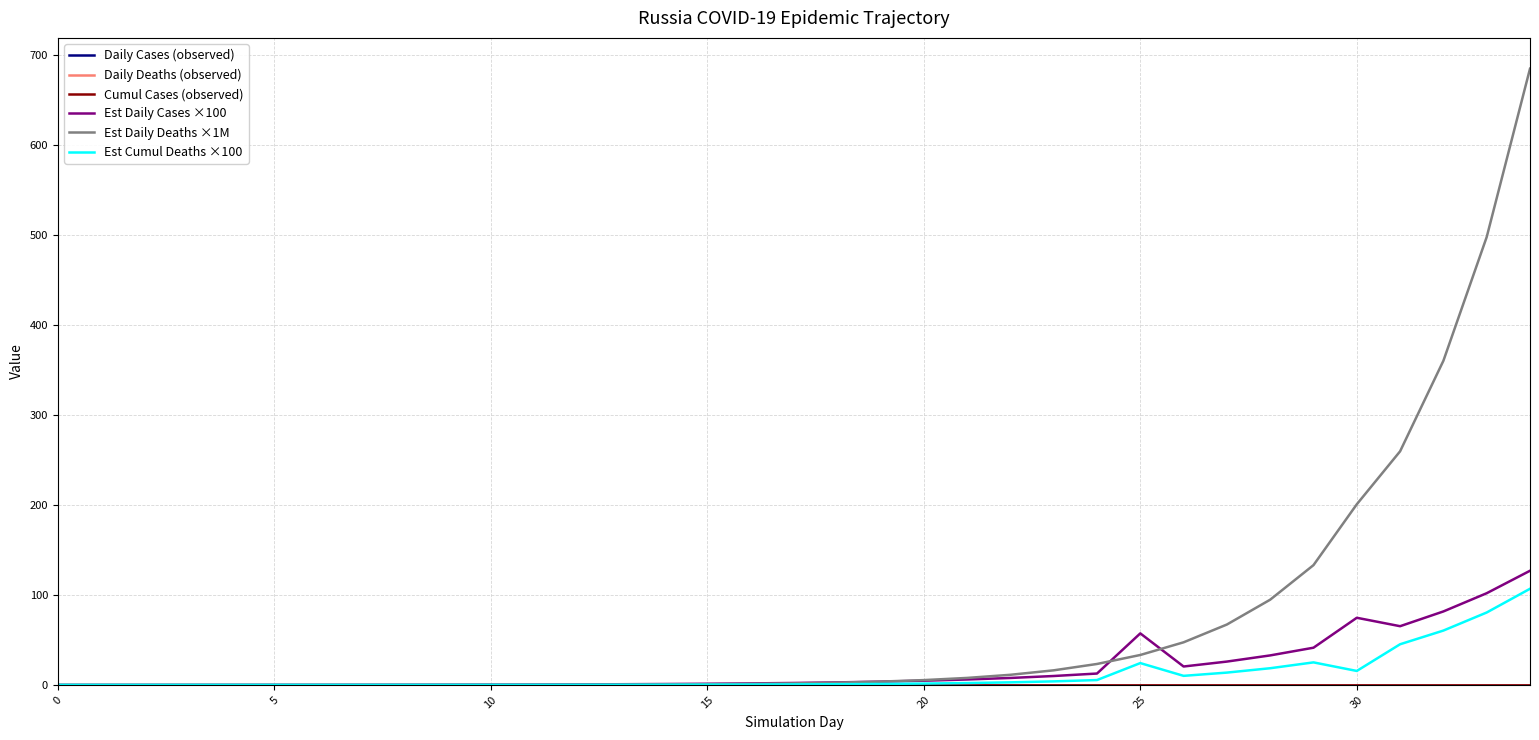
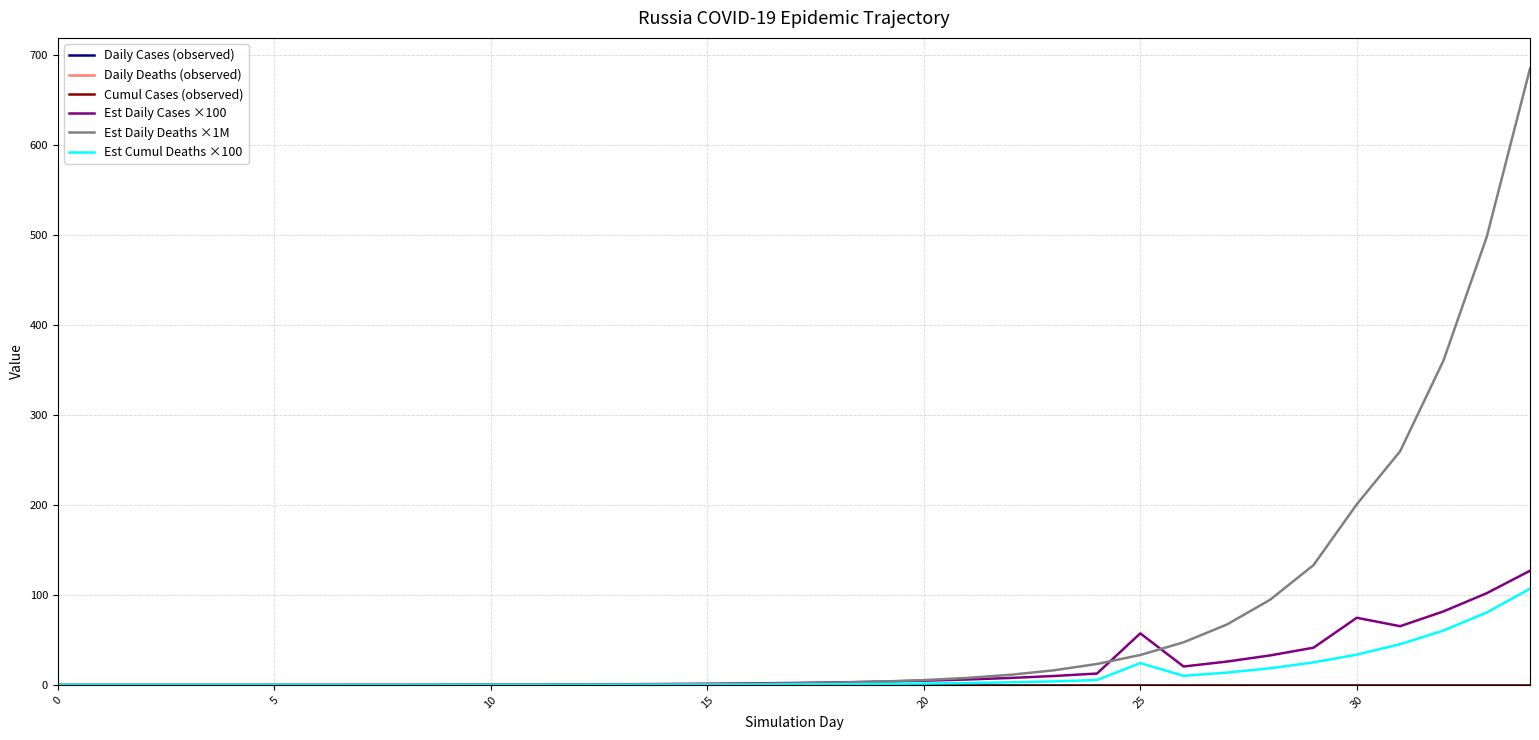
Est Cumul Deaths ×100, 30: 20 -> 30
